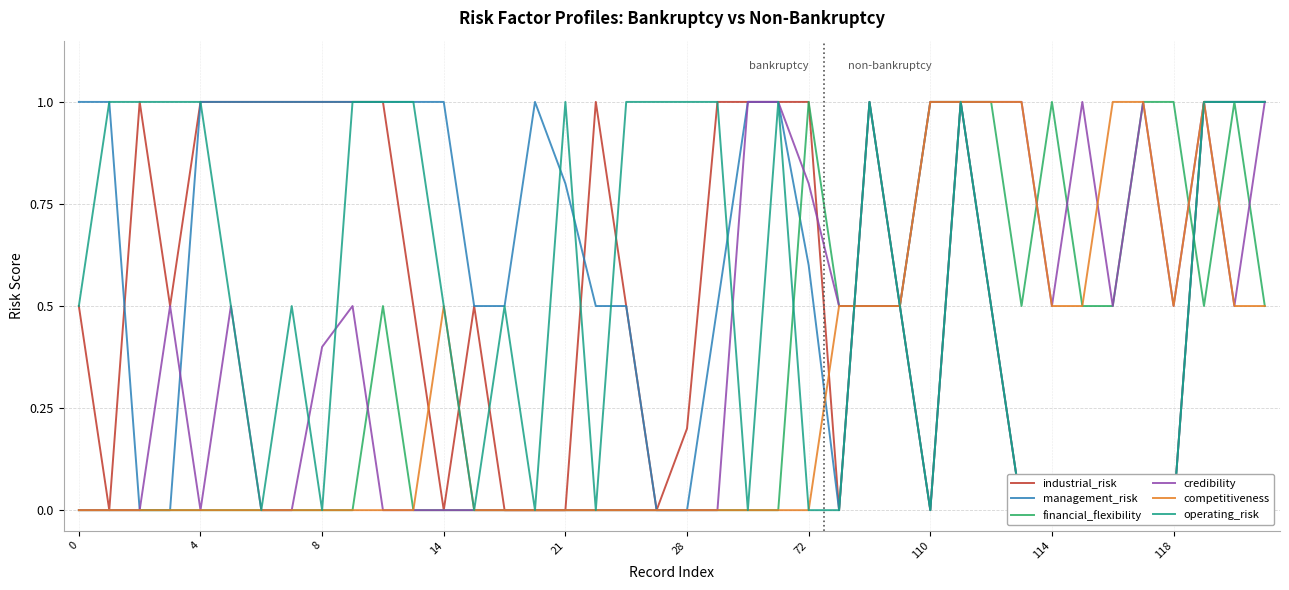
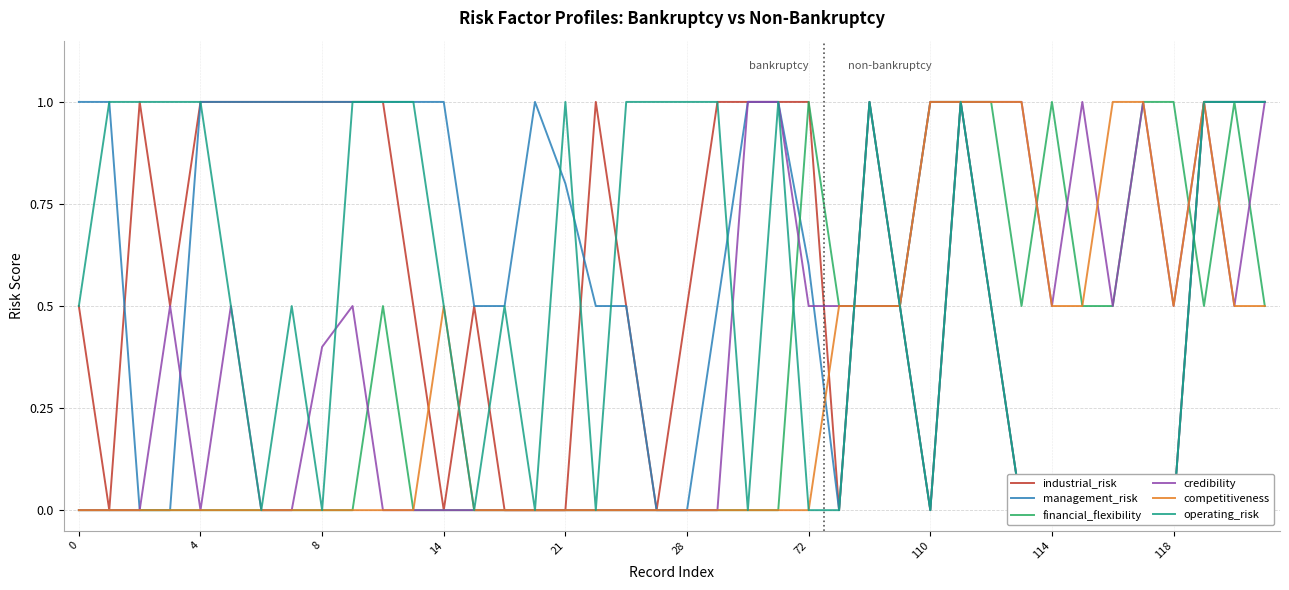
industrial_risk, 28: 0.2 -> 0.5
credibility, 72: 0.8 -> 0.5
